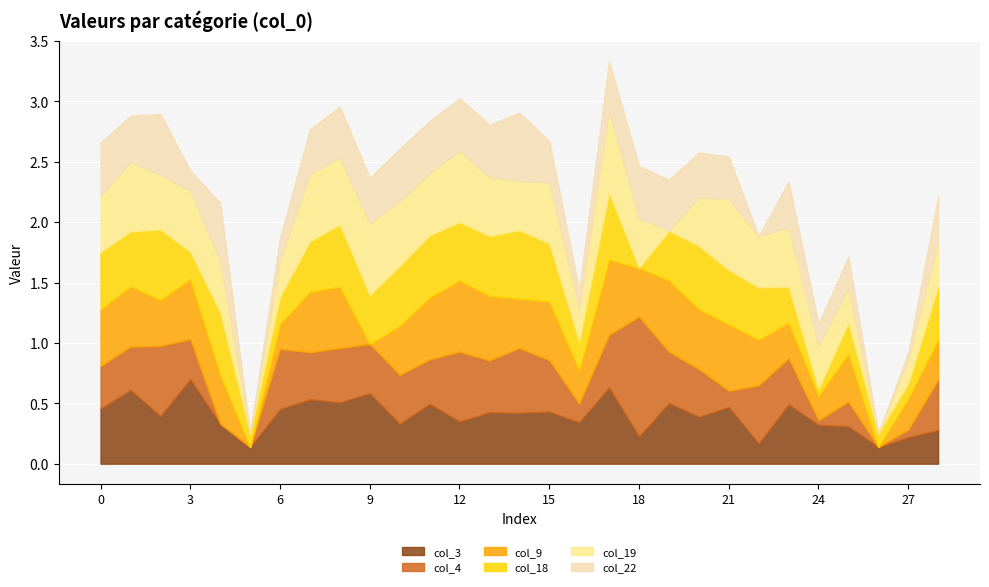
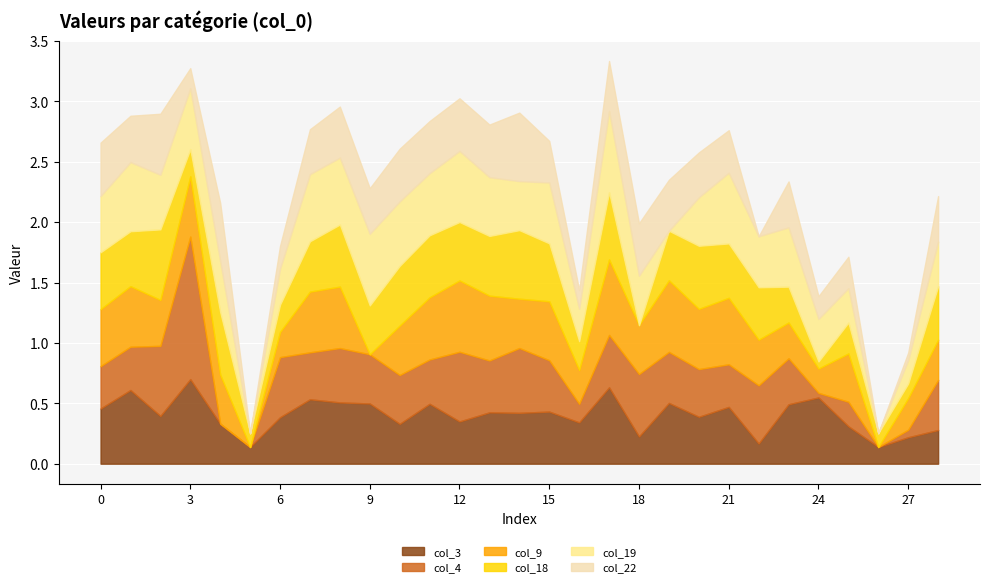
col_4, 3: 0.33 -> 1.18
col_3, 6: 0.45 -> 0.38
col_3, 9: 0.58 -> 0.50
col_4, 18: 0.99 -> 0.52
col_4, 21: 0.13 -> 0.35
col_3, 24: 0.32 -> 0.55
